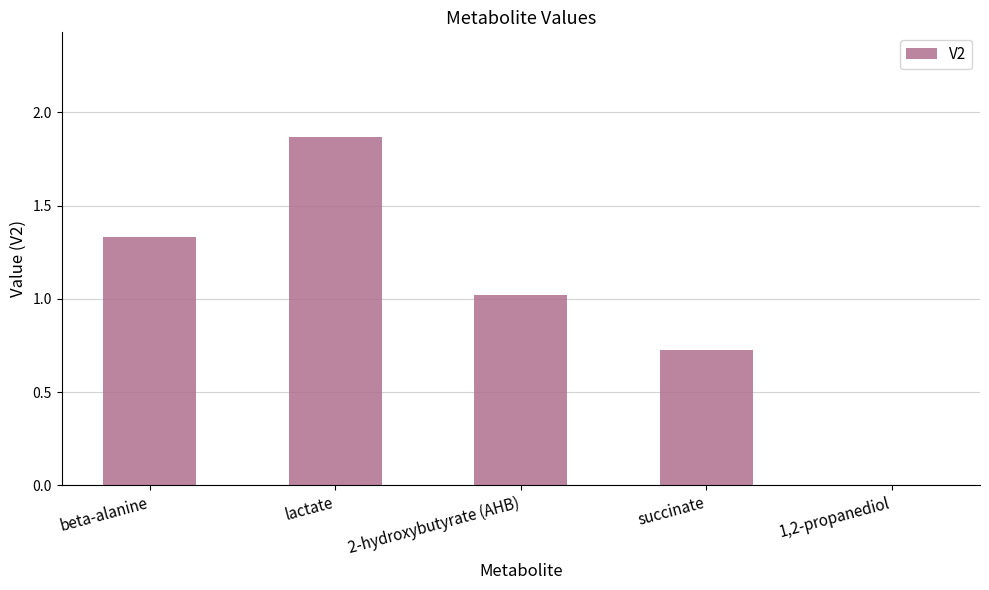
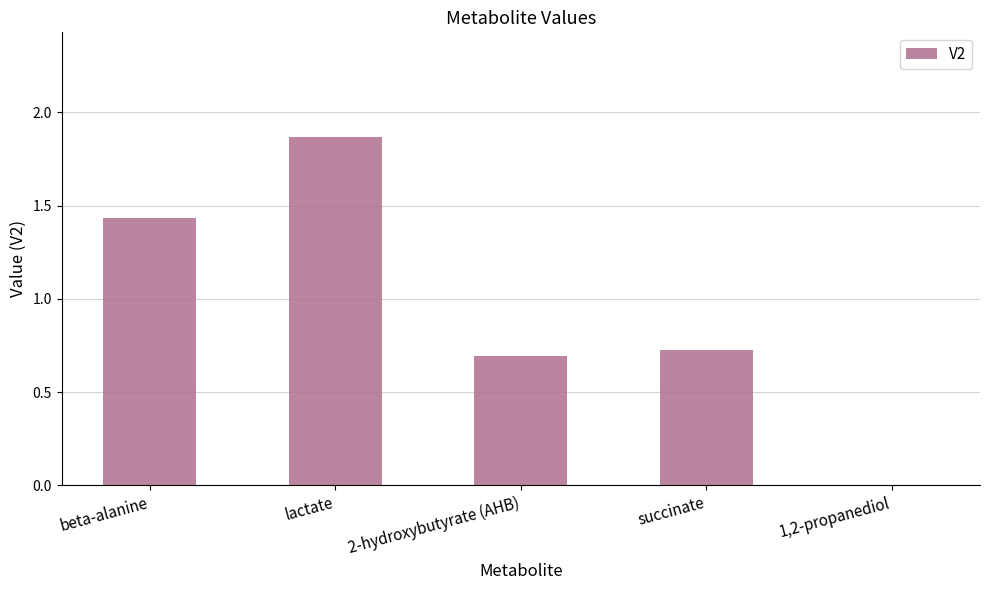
beta-alanine: 1.33 -> 1.44
2-hydroxybutyrate (AHB): 1.02 -> 0.70
